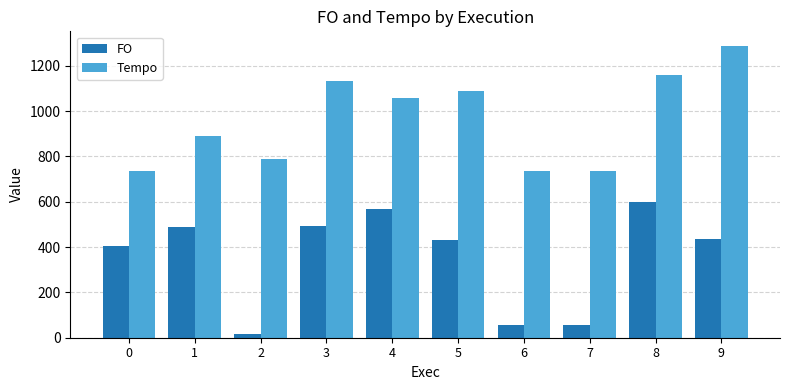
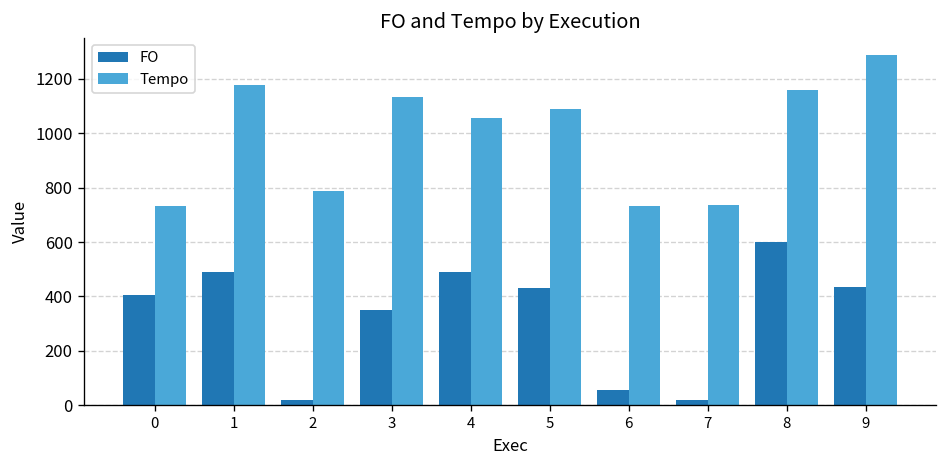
Tempo, 1: 890 -> 1180
FO, 3: 490 -> 350
FO, 4: 570 -> 490
FO, 7: 60 -> 20
